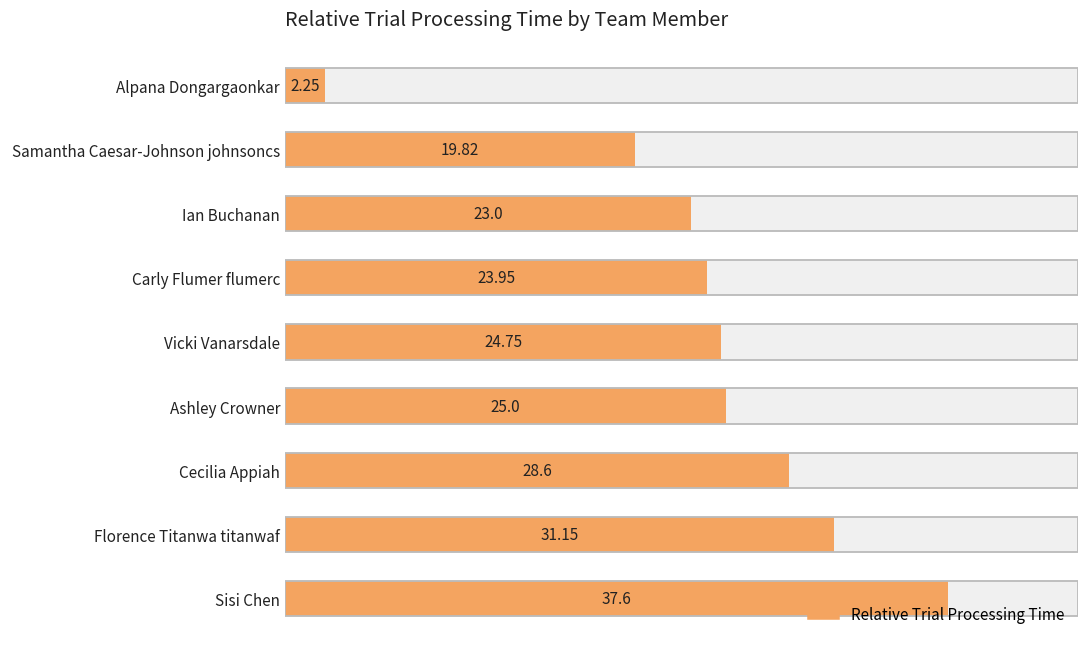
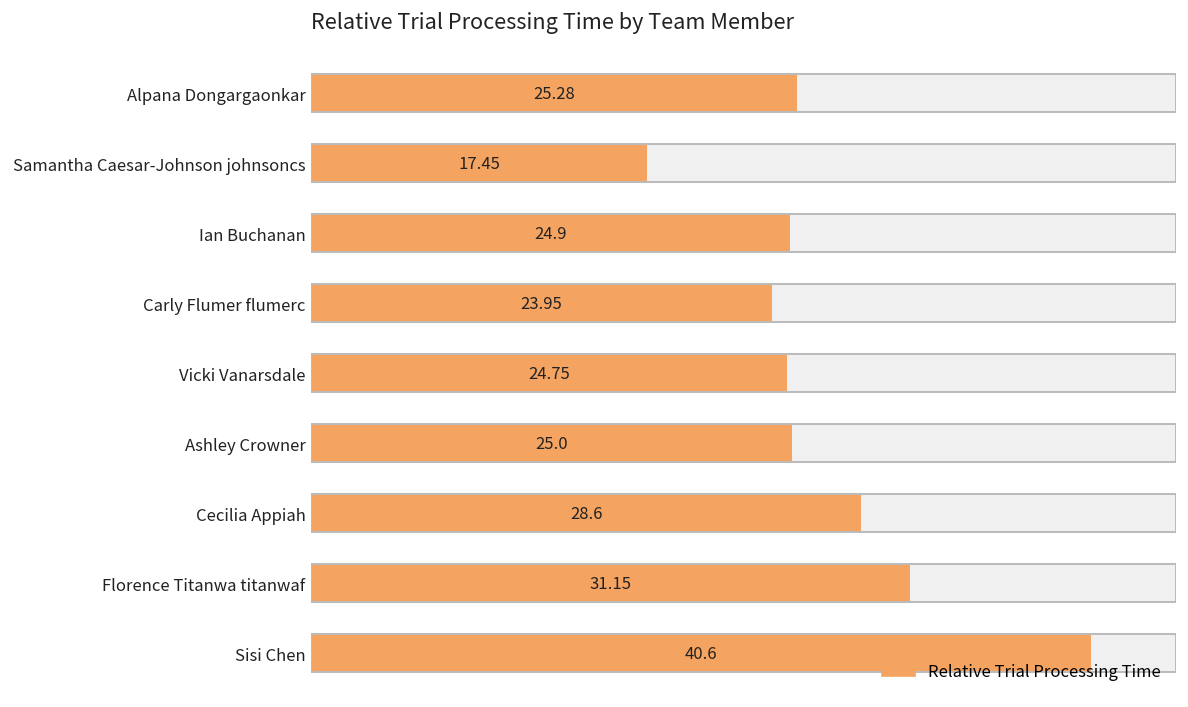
Relative Trial Processing Time, Alpana Dongargaonkar: 2.25 -> 25.28
Relative Trial Processing Time, Samantha Caesar-Johnson johnsoncs: 19.82 -> 17.45
Relative Trial Processing Time, Ian Buchanan: 23.0 -> 24.9
Relative Trial Processing Time, Sisi Chen: 37.6 -> 40.6
